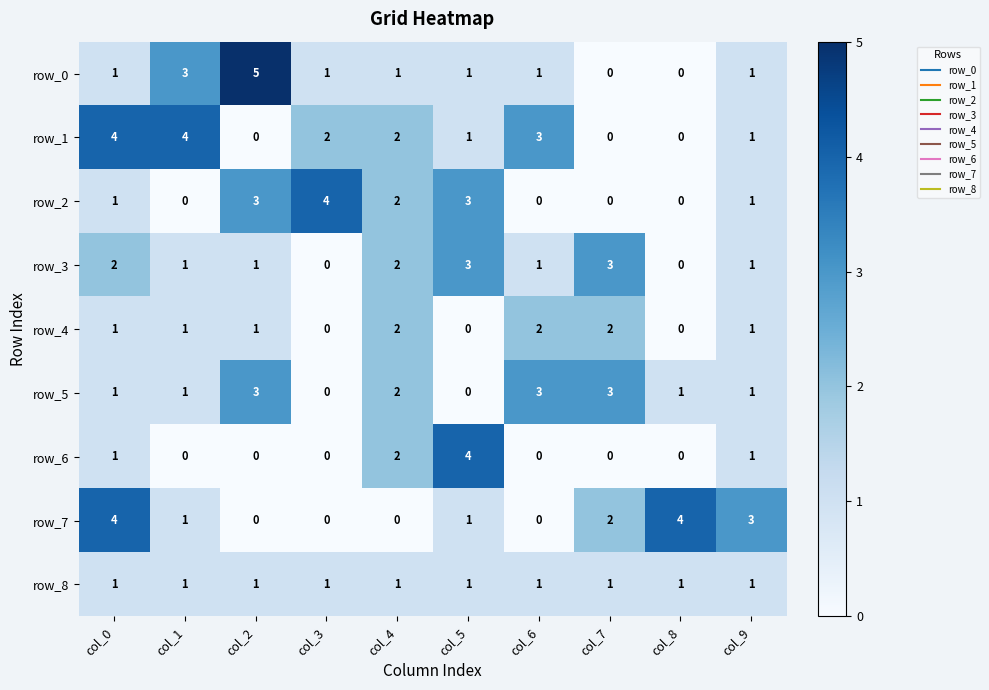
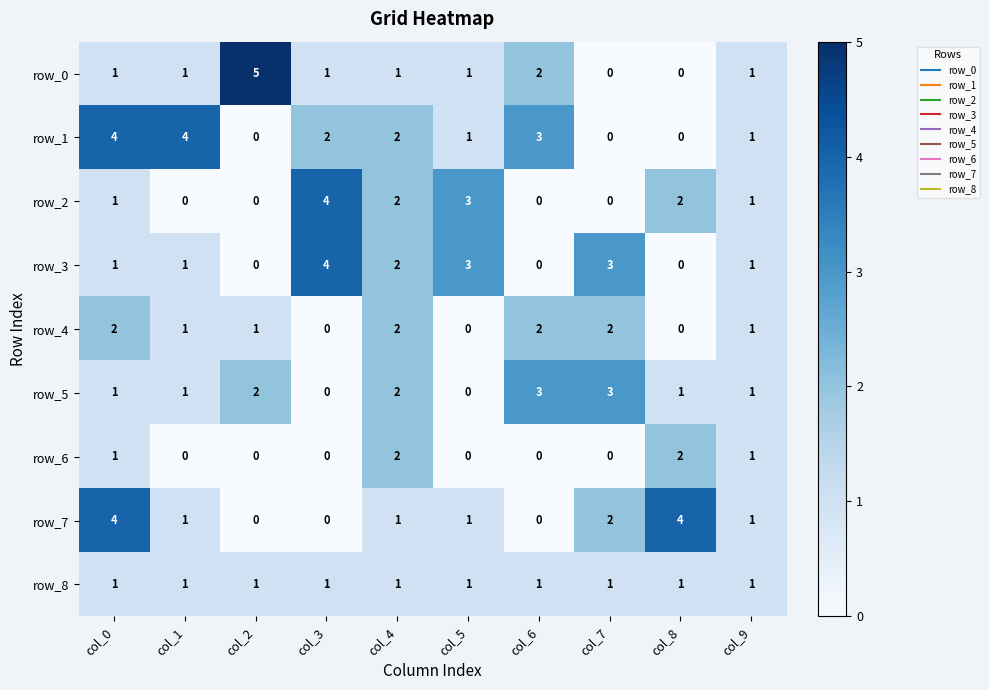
row_0, col_1: 3 -> 1
row_0, col_6: 1 -> 2
row_2, col_2: 3 -> 0
row_2, col_8: 0 -> 2
row_3, col_0: 2 -> 1
row_3, col_2: 1 -> 0
row_3, col_3: 0 -> 4
row_3, col_6: 1 -> 0
row_4, col_0: 1 -> 2
row_5, col_2: 3 -> 2
row_6, col_5: 4 -> 0
row_6, col_8: 0 -> 2
row_7, col_4: 0 -> 1
row_7, col_9: 3 -> 1
